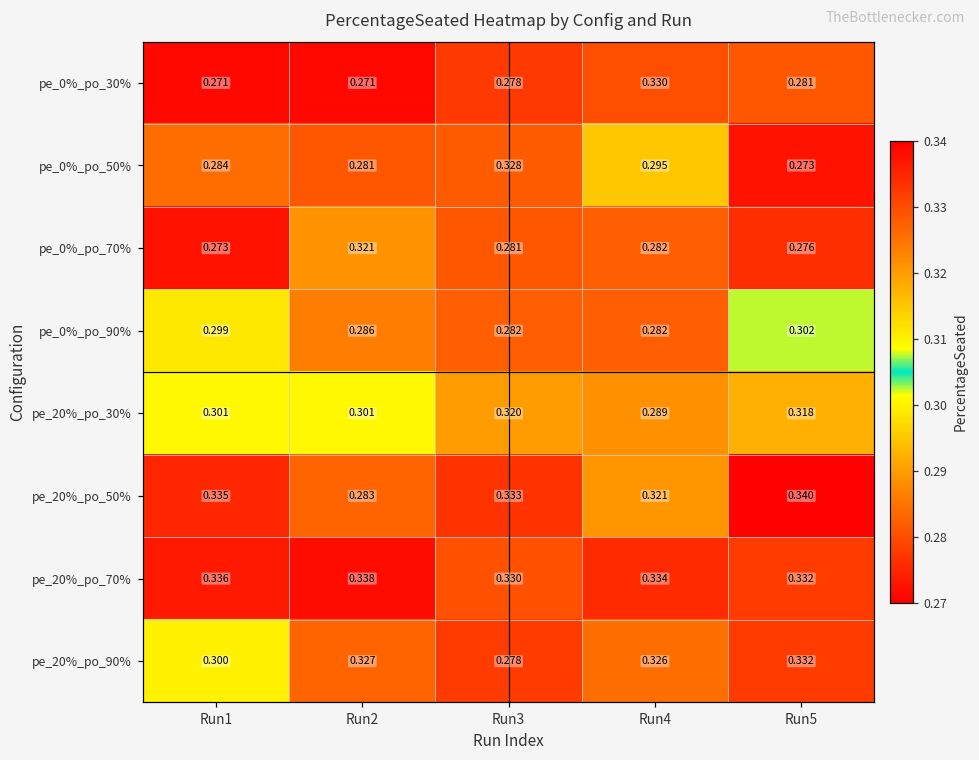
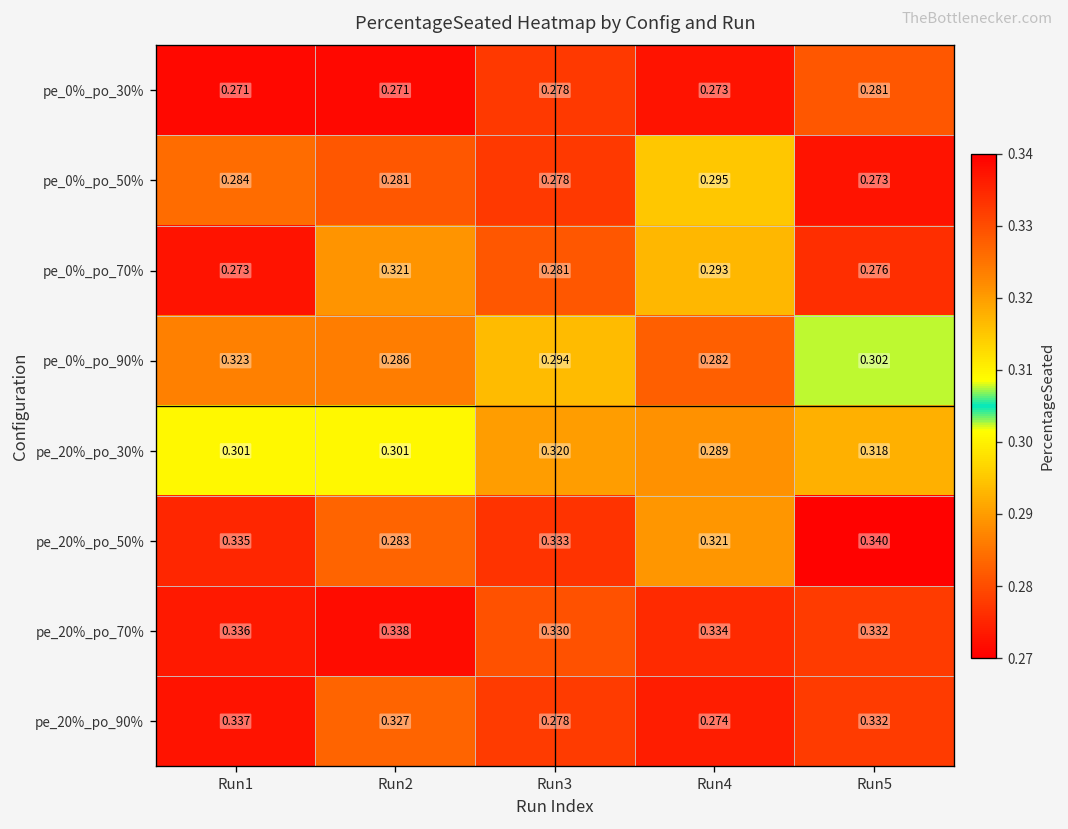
pe_0%_po_30%, Run4: 0.330 -> 0.273
pe_0%_po_50%, Run3: 0.328 -> 0.278
pe_0%_po_70%, Run4: 0.282 -> 0.293
pe_0%_po_90%, Run1: 0.299 -> 0.323
pe_0%_po_90%, Run3: 0.282 -> 0.294
pe_20%_po_90%, Run1: 0.300 -> 0.337
pe_20%_po_90%, Run4: 0.326 -> 0.274
